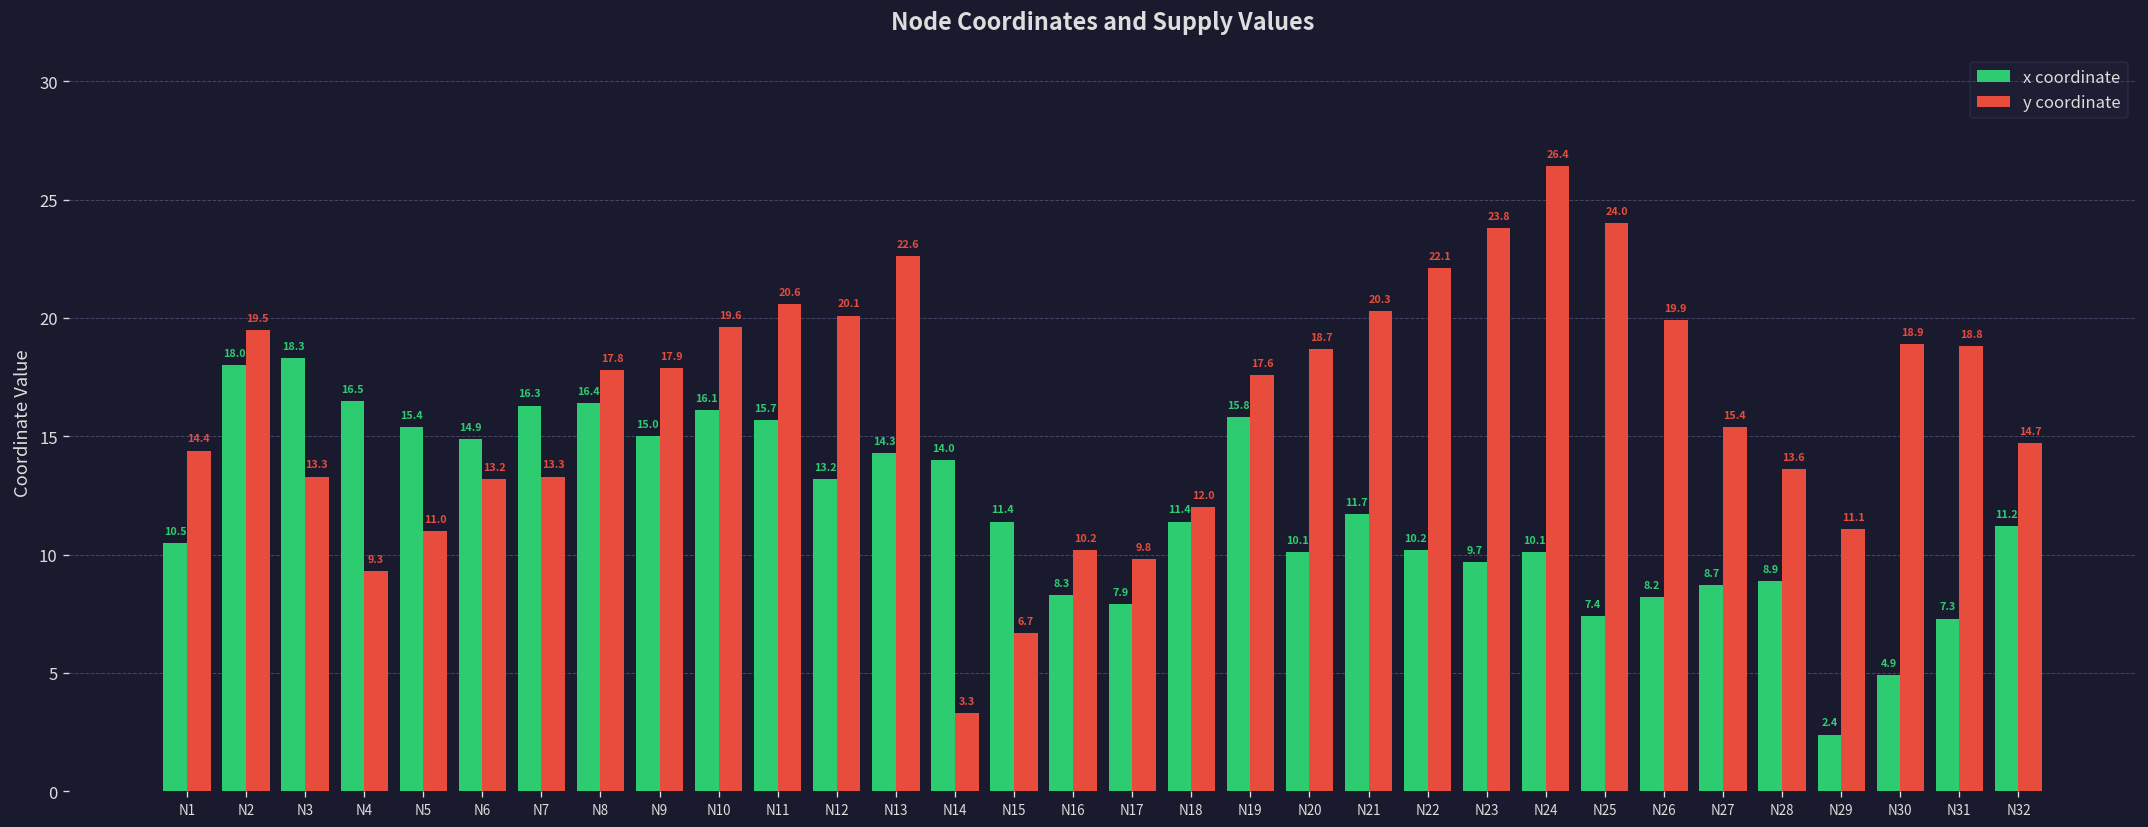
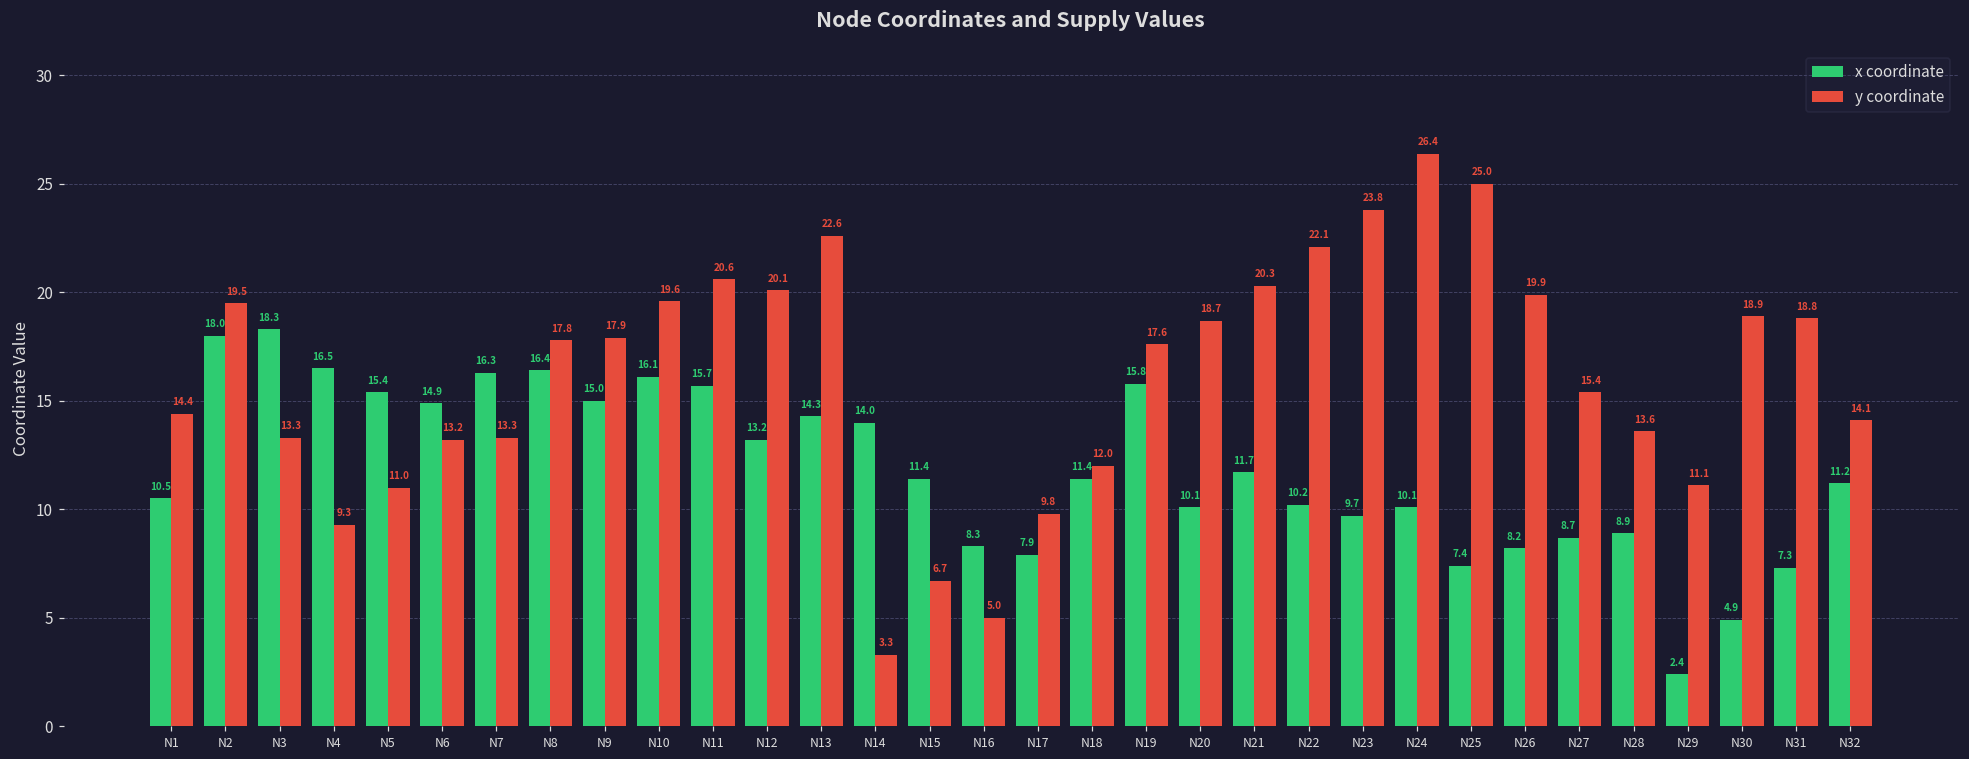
y coordinate, N16: 10.2 -> 5.0
y coordinate, N25: 24.0 -> 25.0
y coordinate, N32: 14.7 -> 14.1
